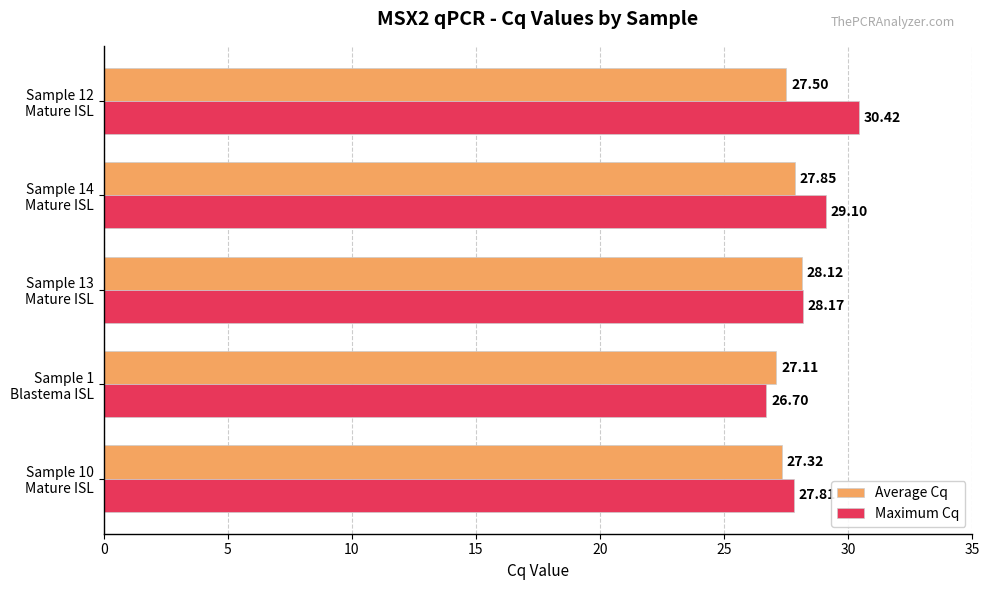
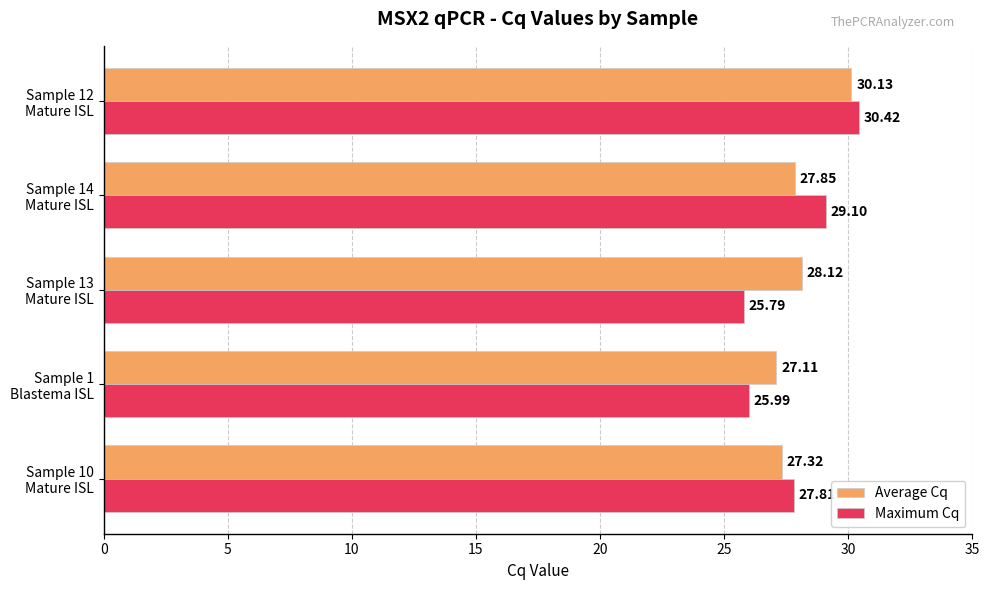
Average Cq, Sample 12 Mature ISL: 27.50 -> 30.13
Maximum Cq, Sample 13 Mature ISL: 28.17 -> 25.79
Maximum Cq, Sample 1 Blastema ISL: 26.70 -> 25.99
